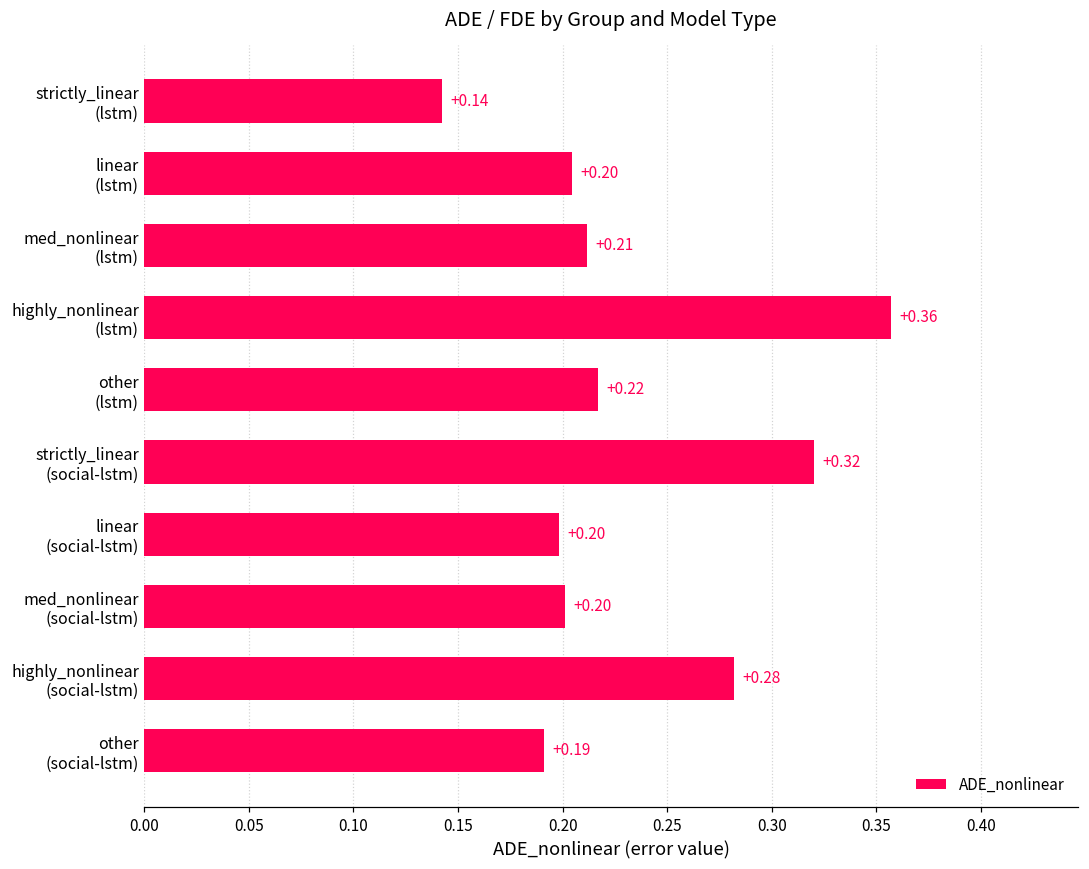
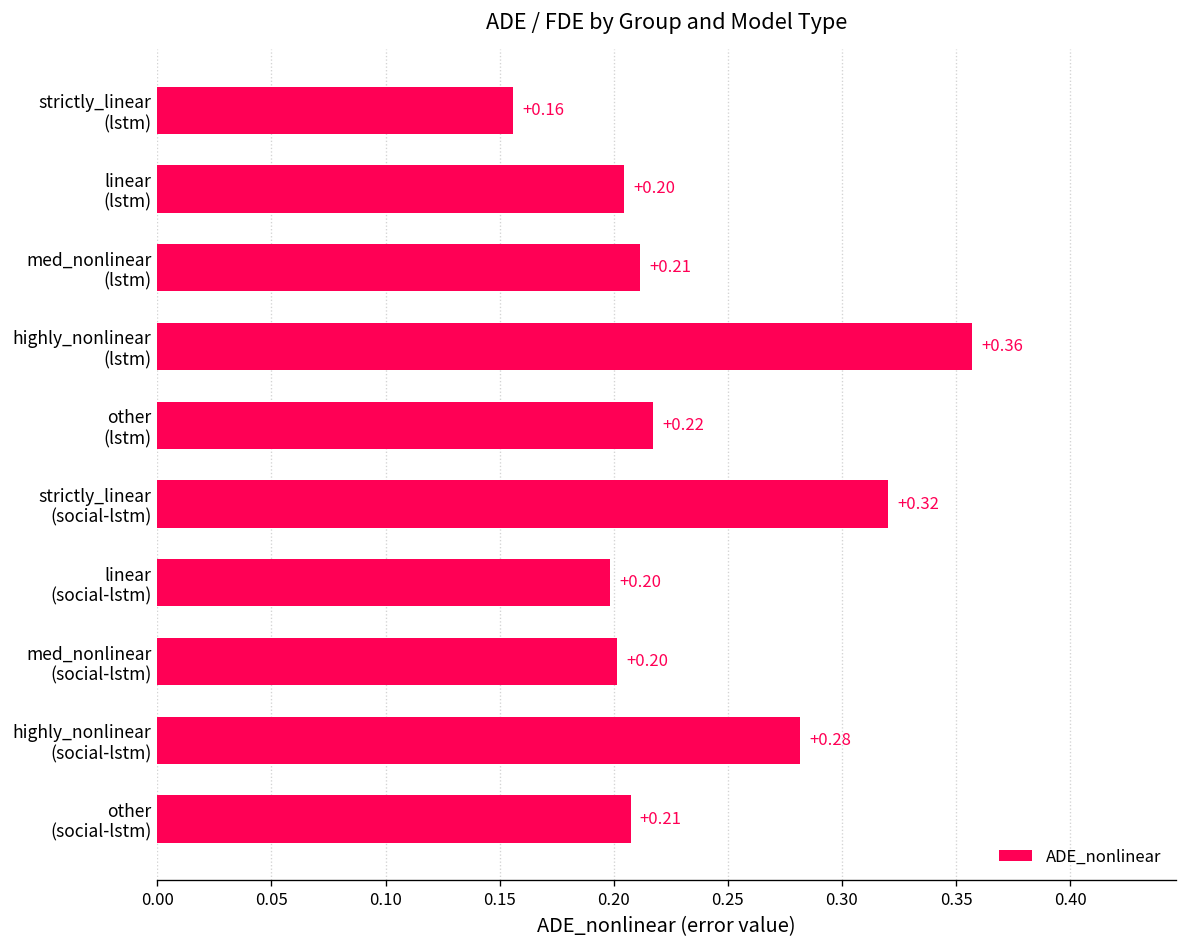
strictly_linear (lstm): +0.14 -> +0.16
other (social-lstm): +0.19 -> +0.21
